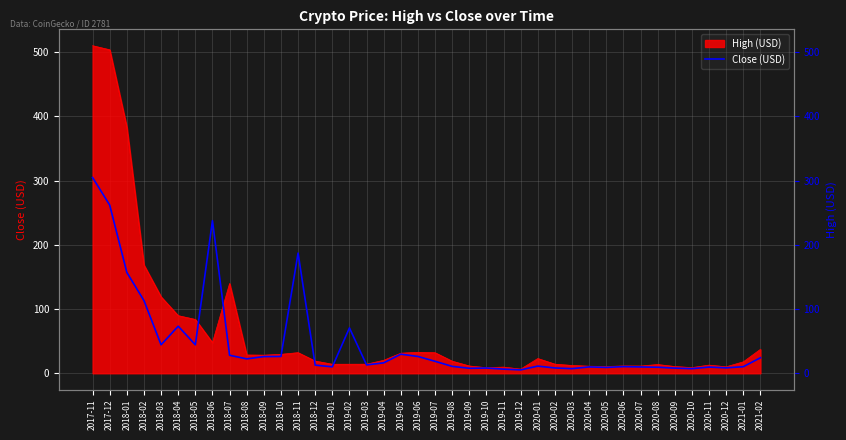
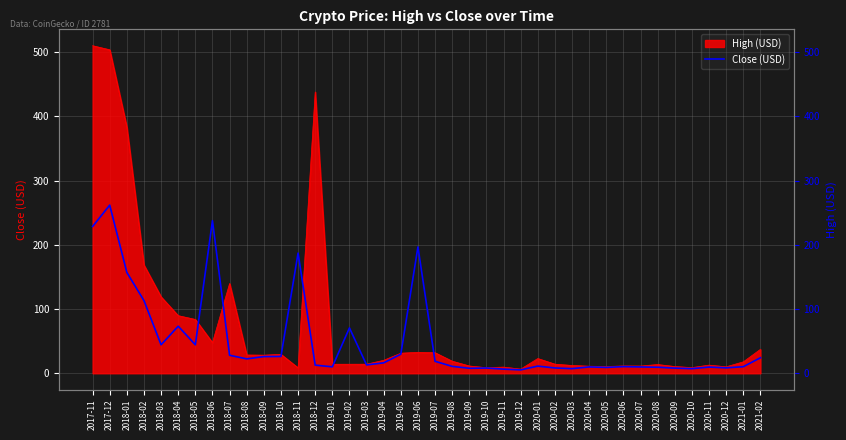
Close (USD), 2017-11: 300 -> 230
High (USD), 2018-11: 30 -> 10
High (USD), 2018-12: 20 -> 440
Close (USD), 2019-06: 30 -> 200
